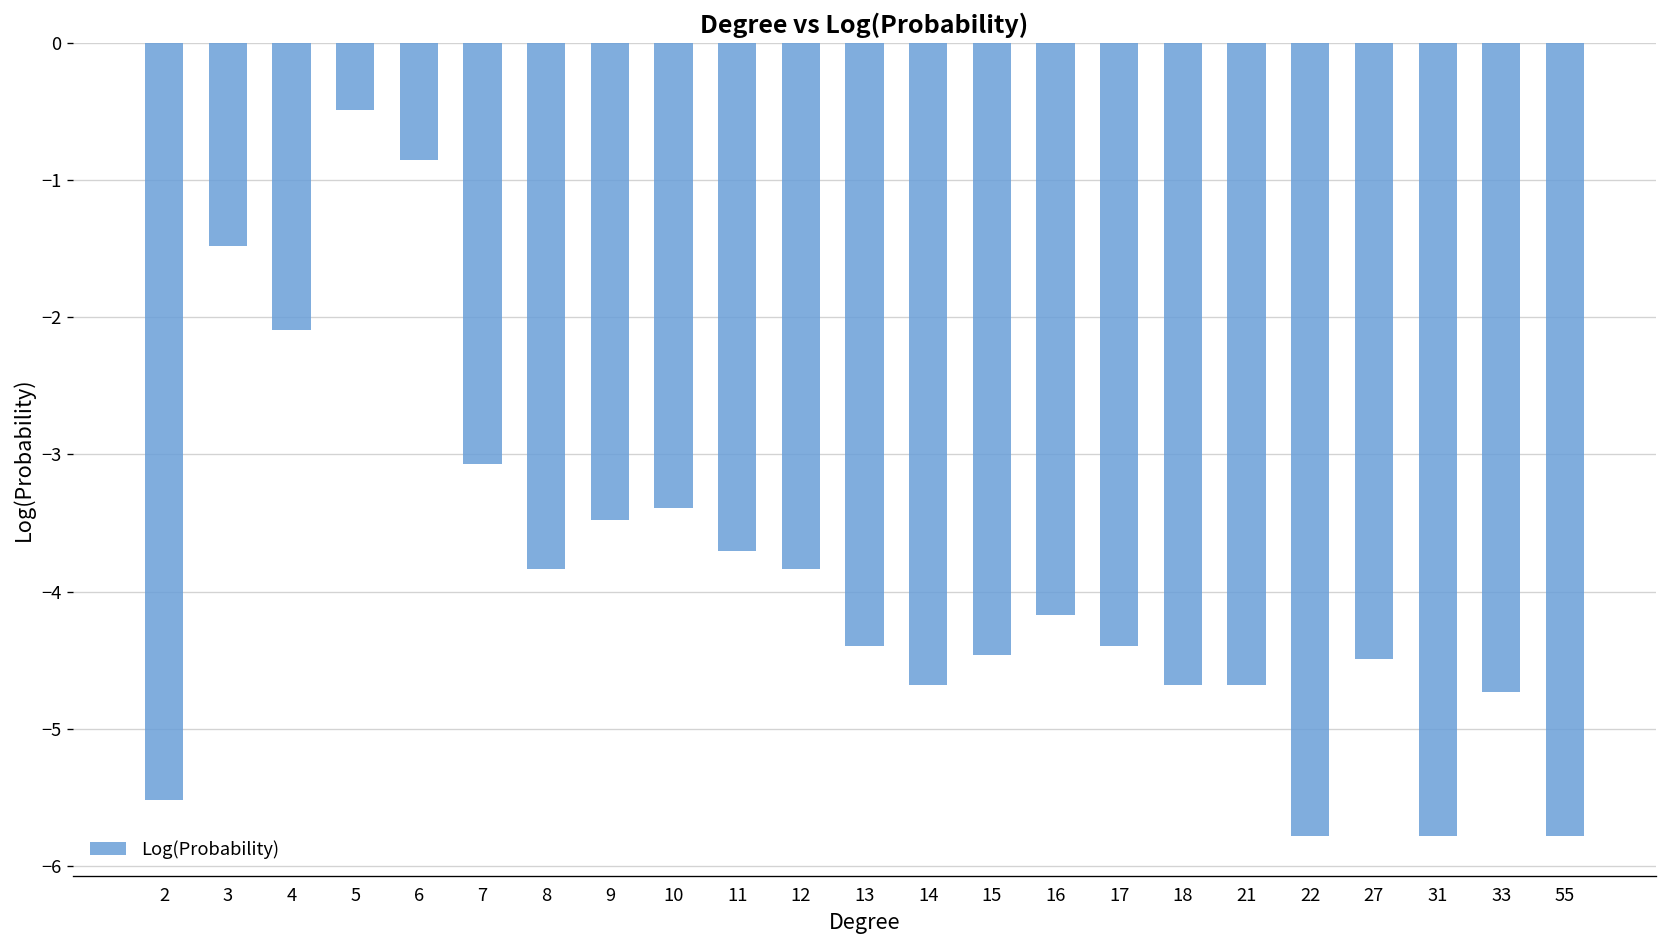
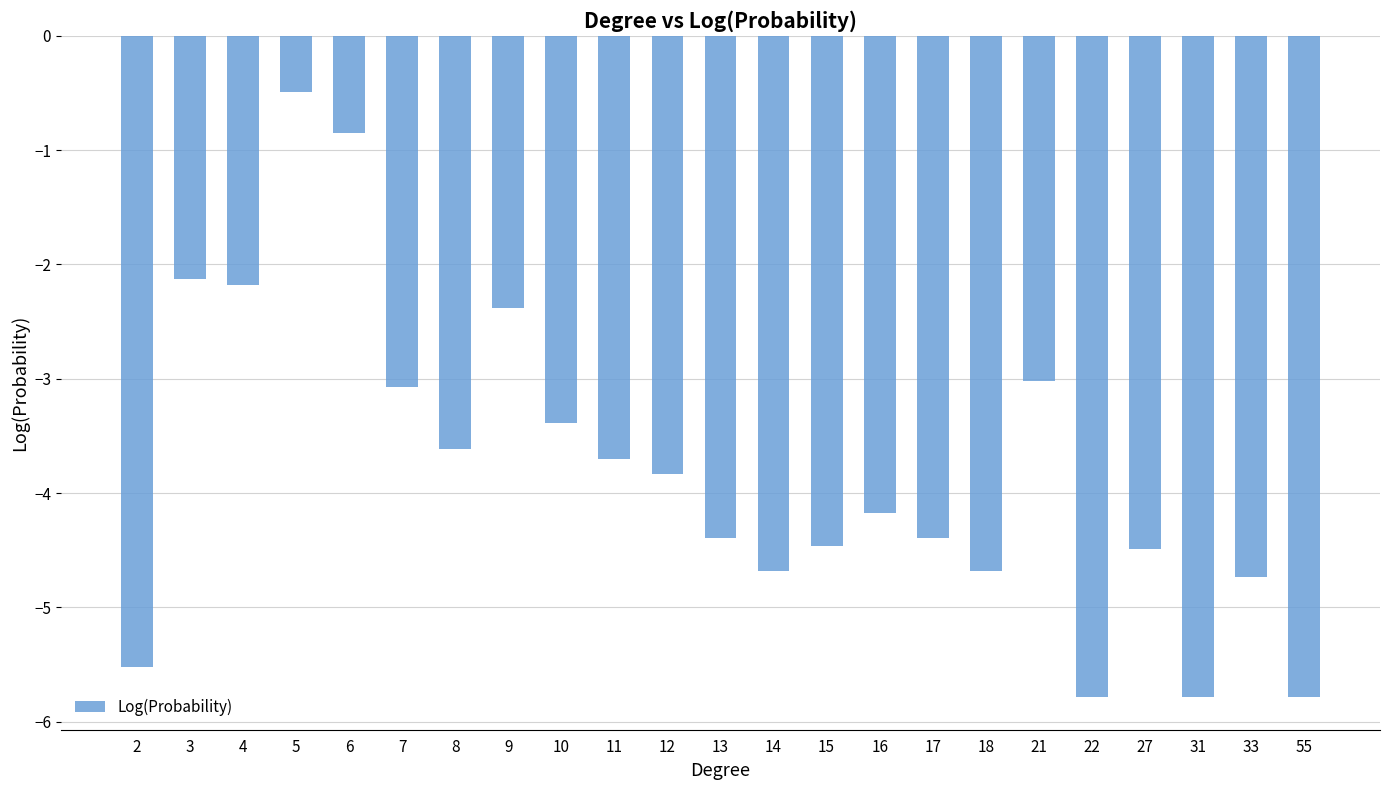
3: -1.48 -> -2.13
4: -2.09 -> -2.18
8: -3.83 -> -3.61
9: -3.48 -> -2.38
21: -4.68 -> -3.02
